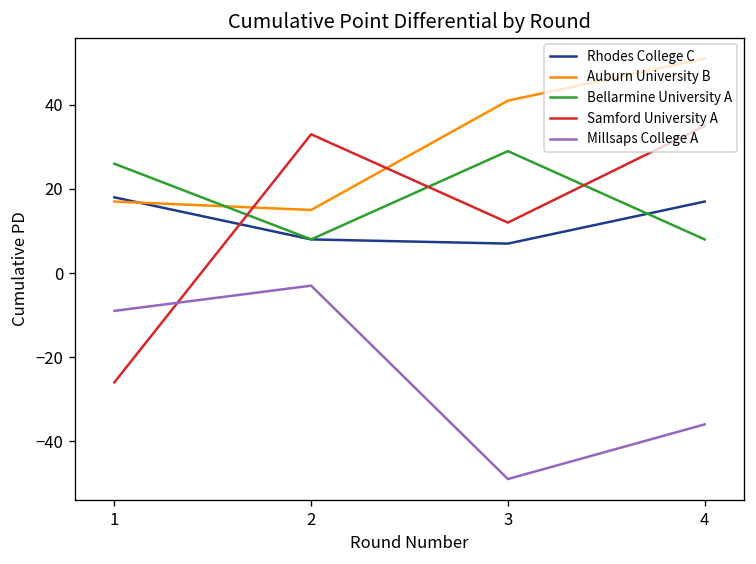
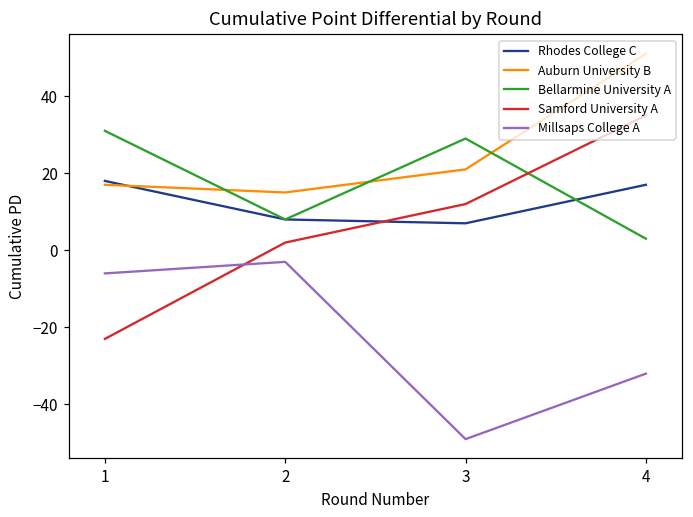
Bellarmine University A, 1: 26 -> 31
Samford University A, 1: -26 -> -23
Millsaps College A, 1: -9 -> -6
Samford University A, 2: 33 -> 2
Auburn University B, 3: 41 -> 21
Bellarmine University A, 4: 8 -> 3
Millsaps College A, 4: -36 -> -32
